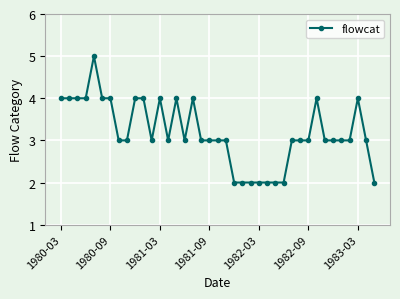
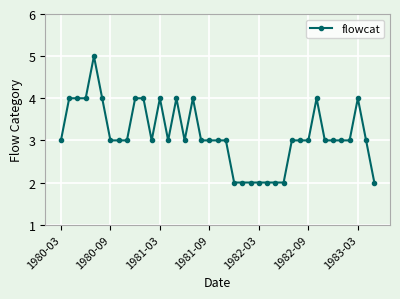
1980-03: 4 -> 3
1980-09: 4 -> 3
